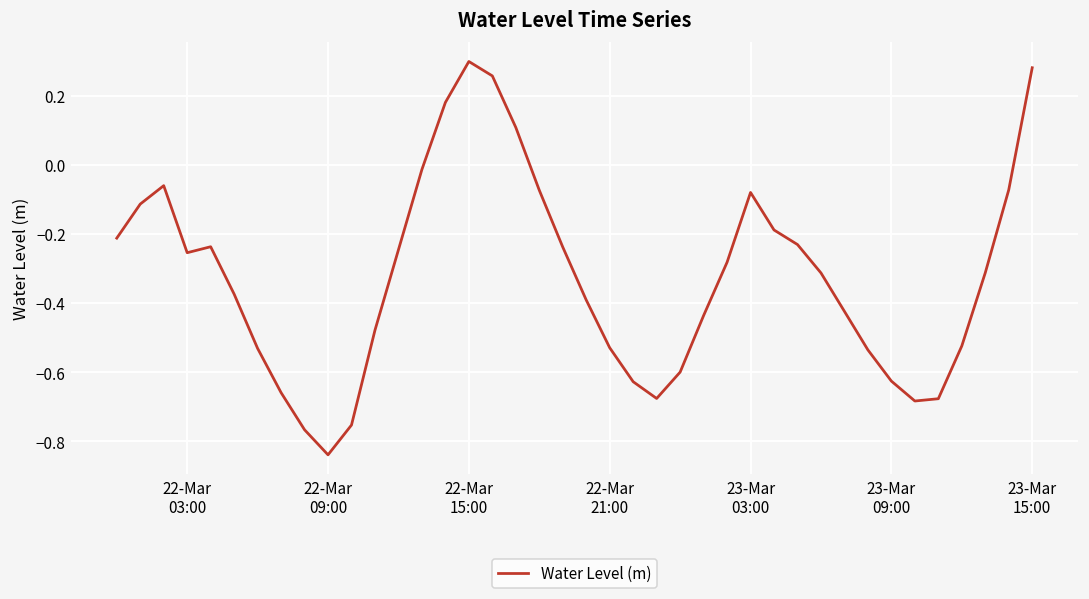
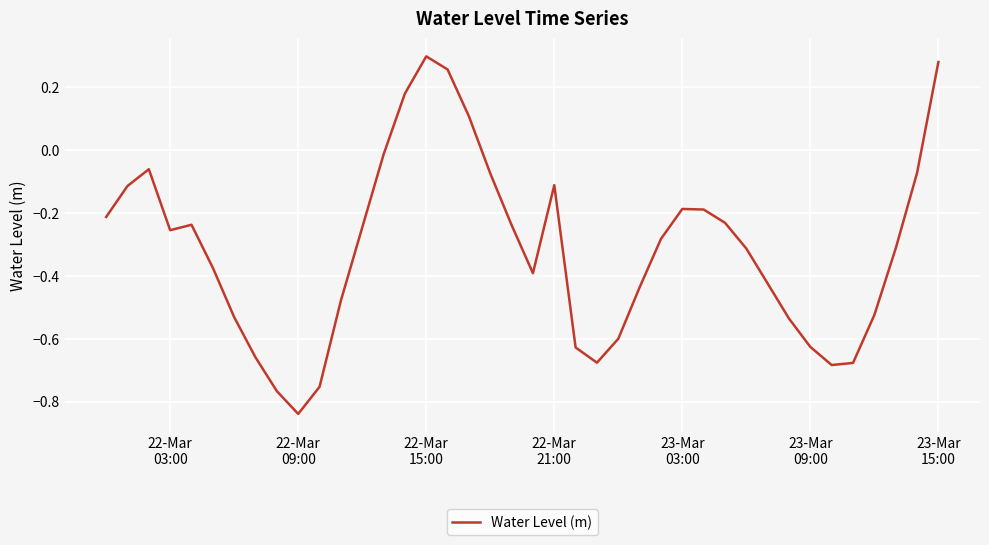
22-Mar 21:00: -0.53 -> -0.11
23-Mar 03:00: -0.08 -> -0.19
